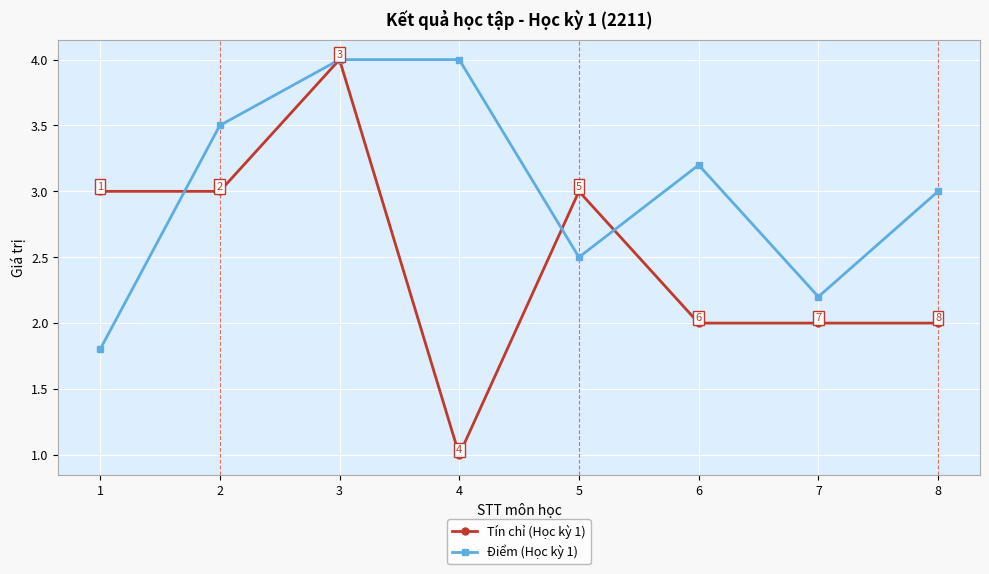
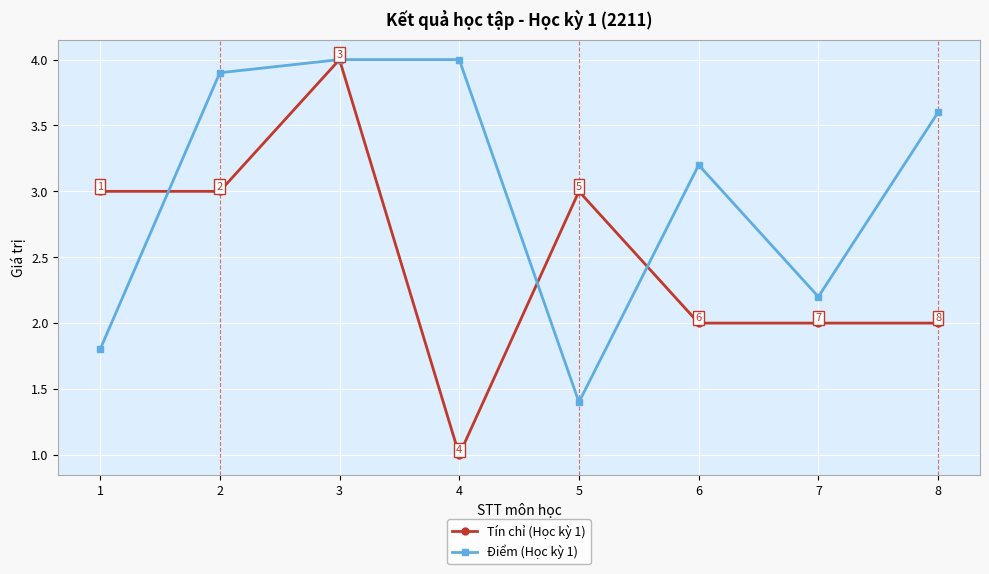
Điểm (Học kỳ 1), 2: 3.5 -> 3.9
Điểm (Học kỳ 1), 5: 2.5 -> 1.4
Điểm (Học kỳ 1), 8: 3.0 -> 3.6
